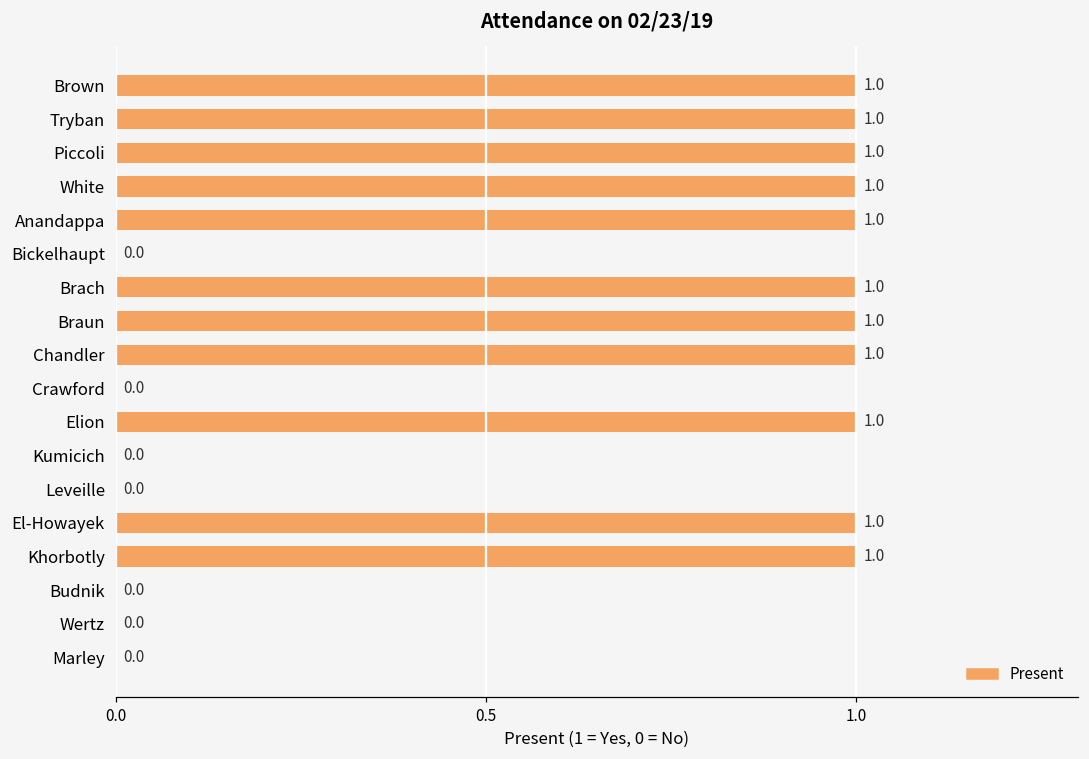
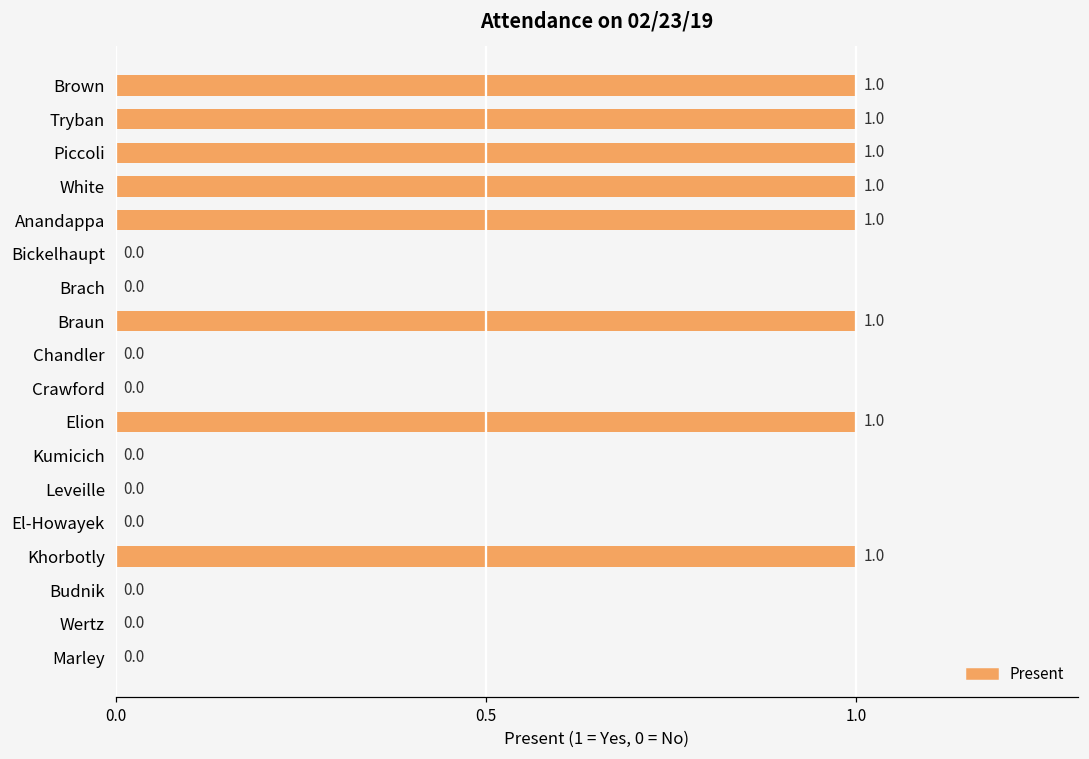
Brach: 1.0 -> 0.0
Chandler: 1.0 -> 0.0
El-Howayek: 1.0 -> 0.0
